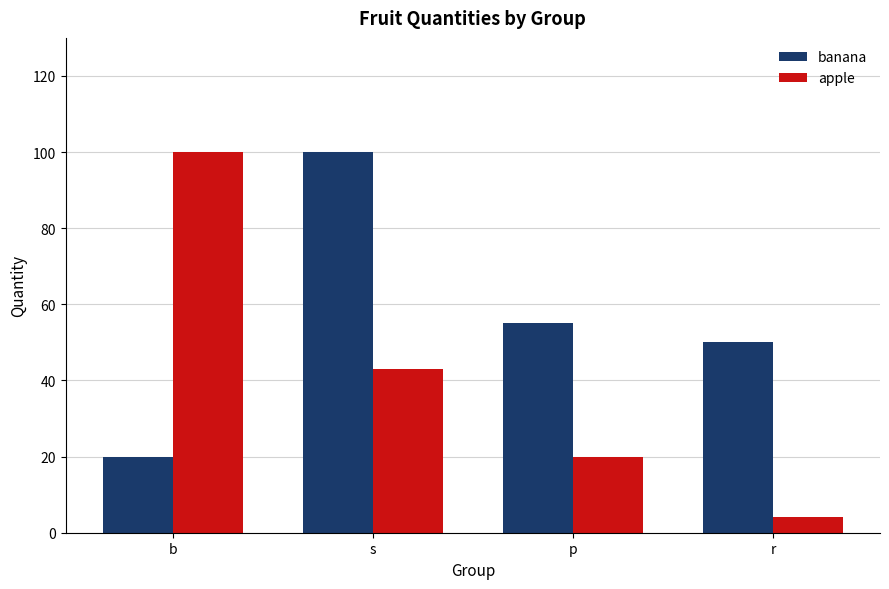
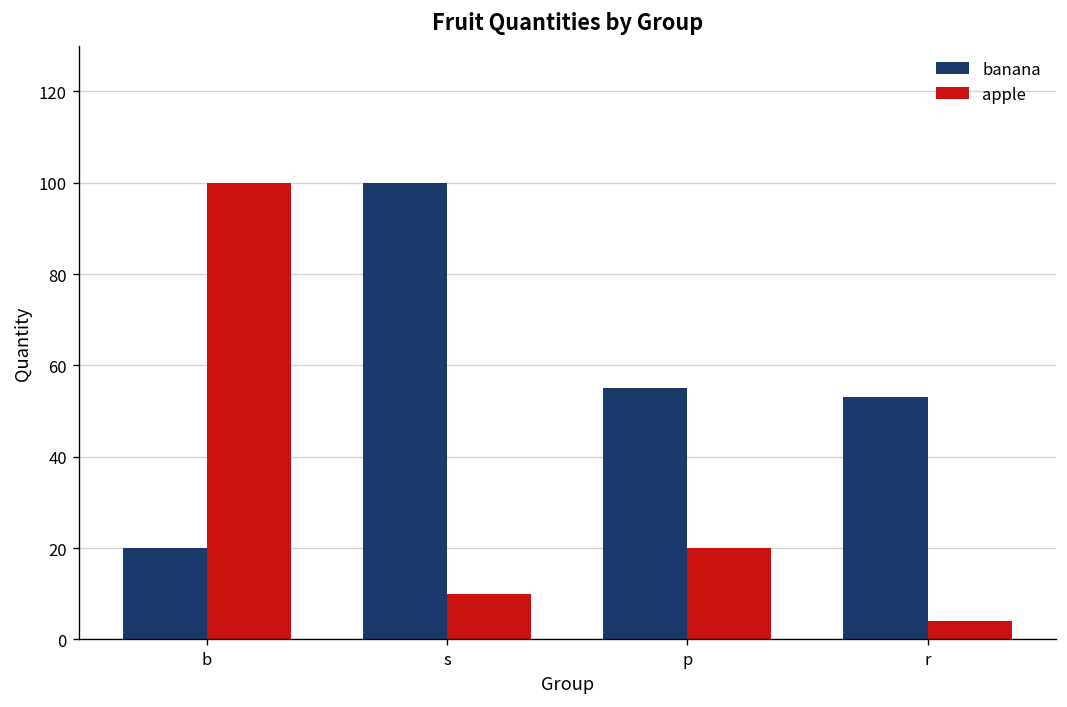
apple, s: 43 -> 10
banana, r: 50 -> 53
